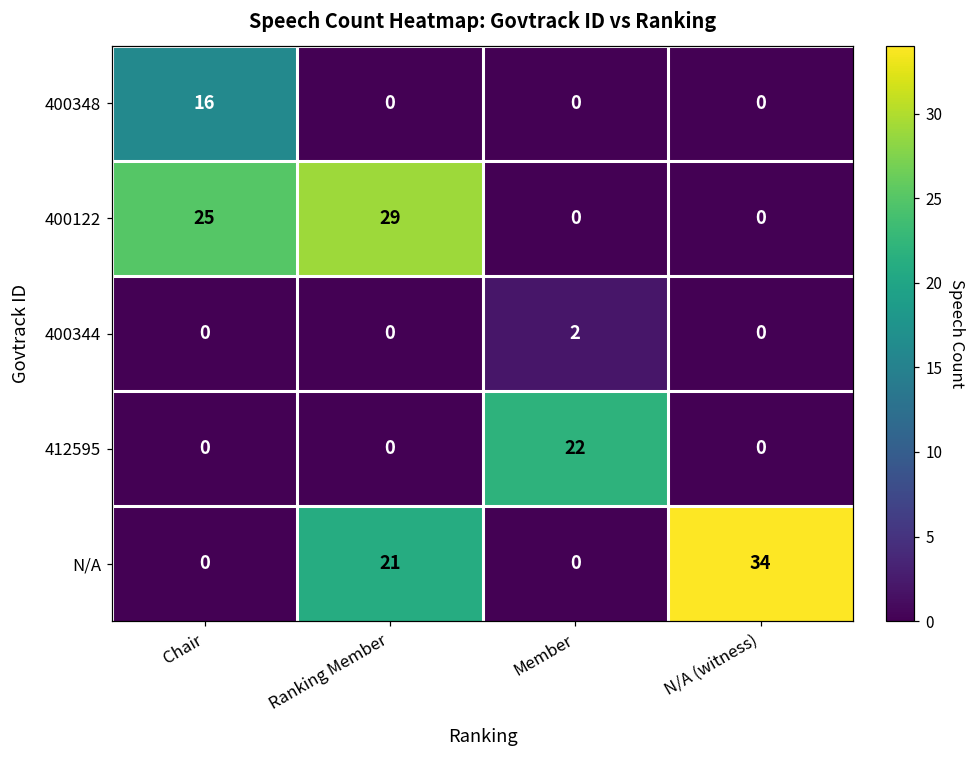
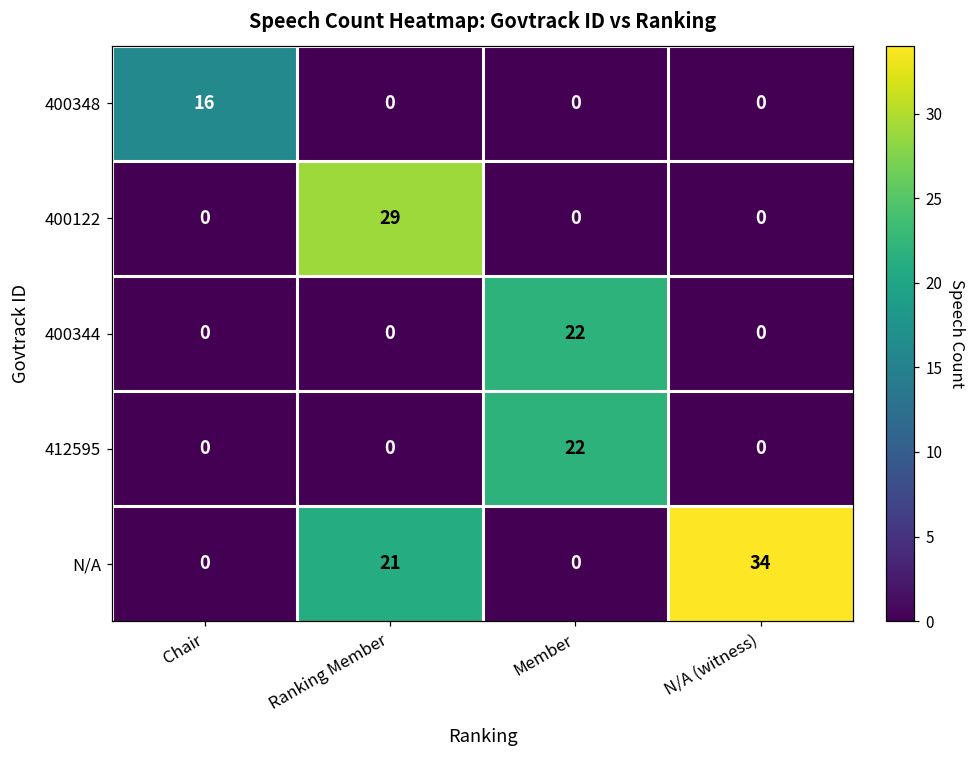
400122, Chair: 25 -> 0
400344, Member: 2 -> 22
